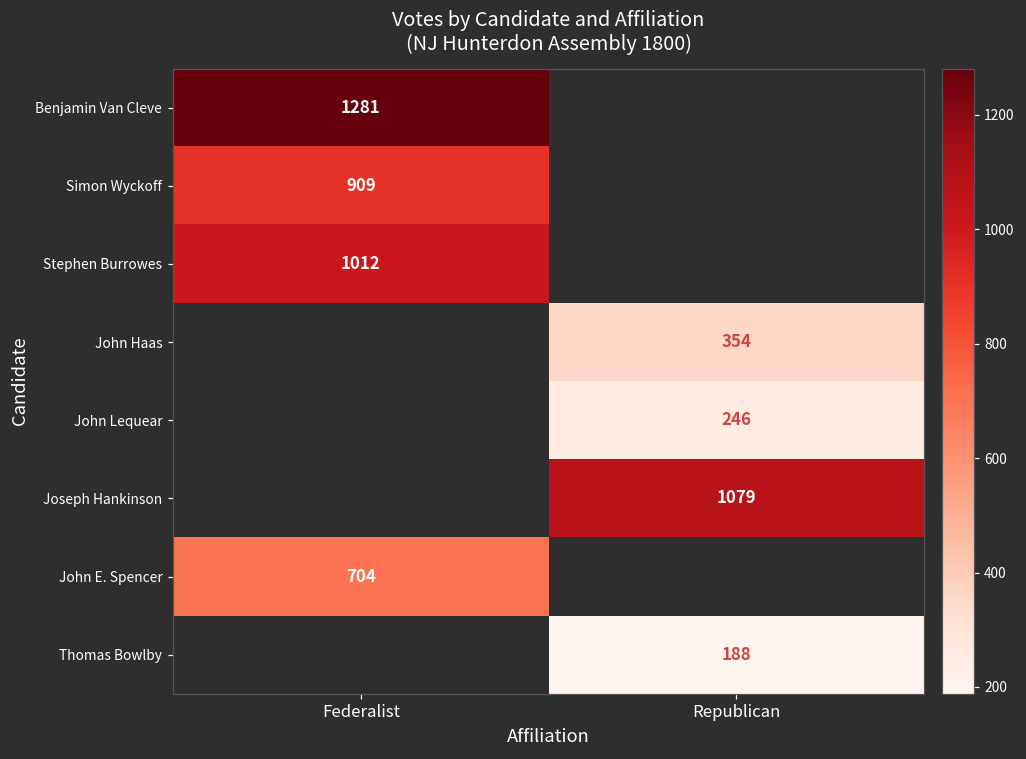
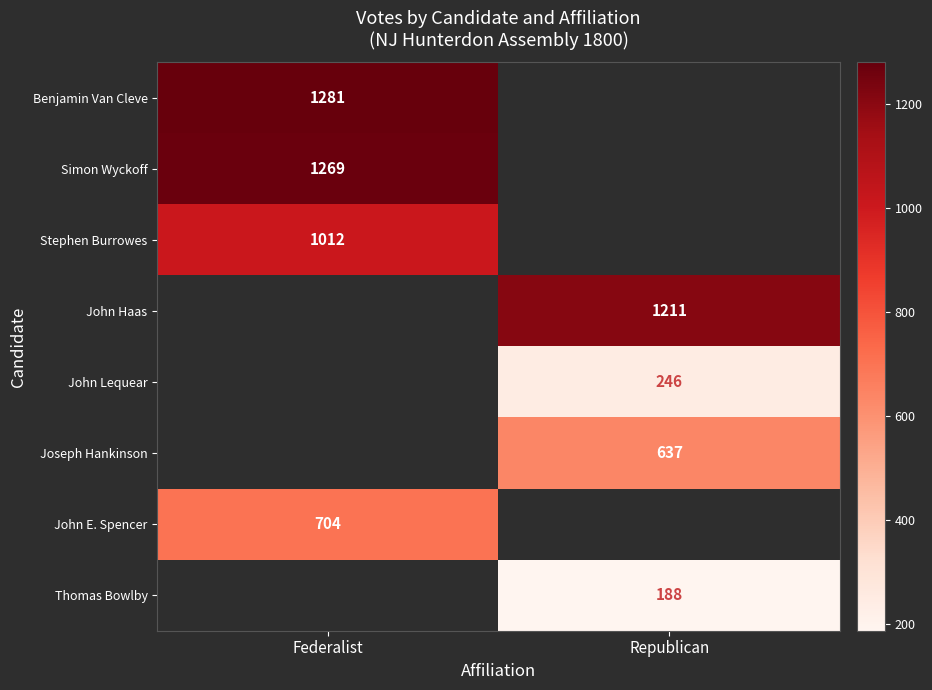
Simon Wyckoff, Federalist: 909 -> 1269
John Haas, Republican: 354 -> 1211
Joseph Hankinson, Republican: 1079 -> 637
